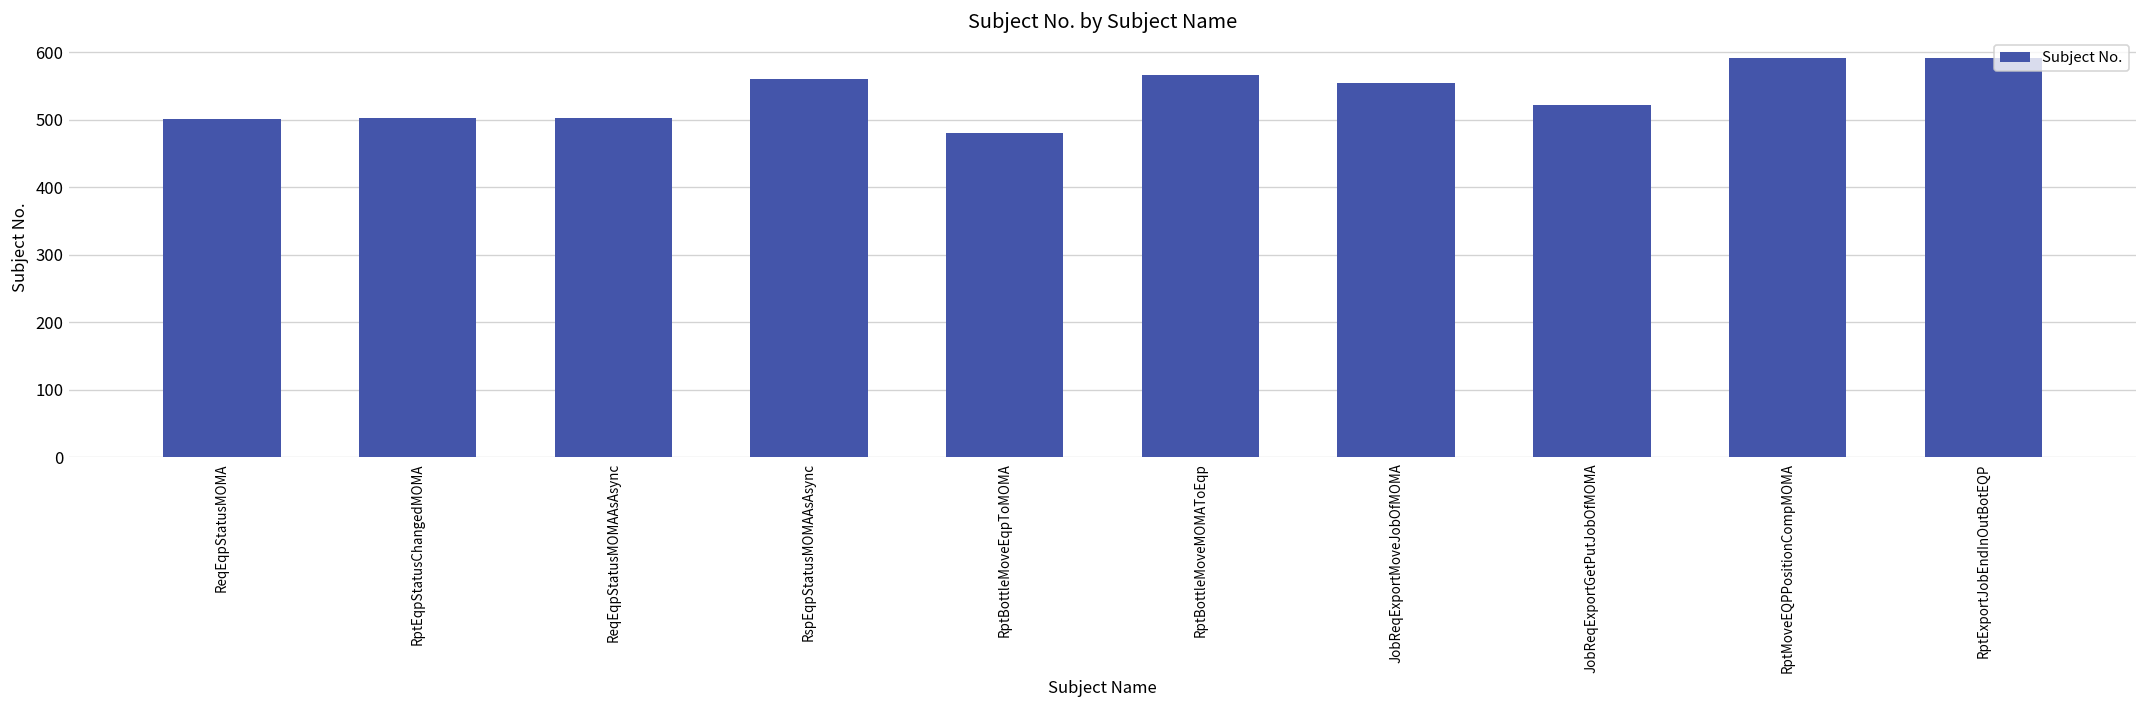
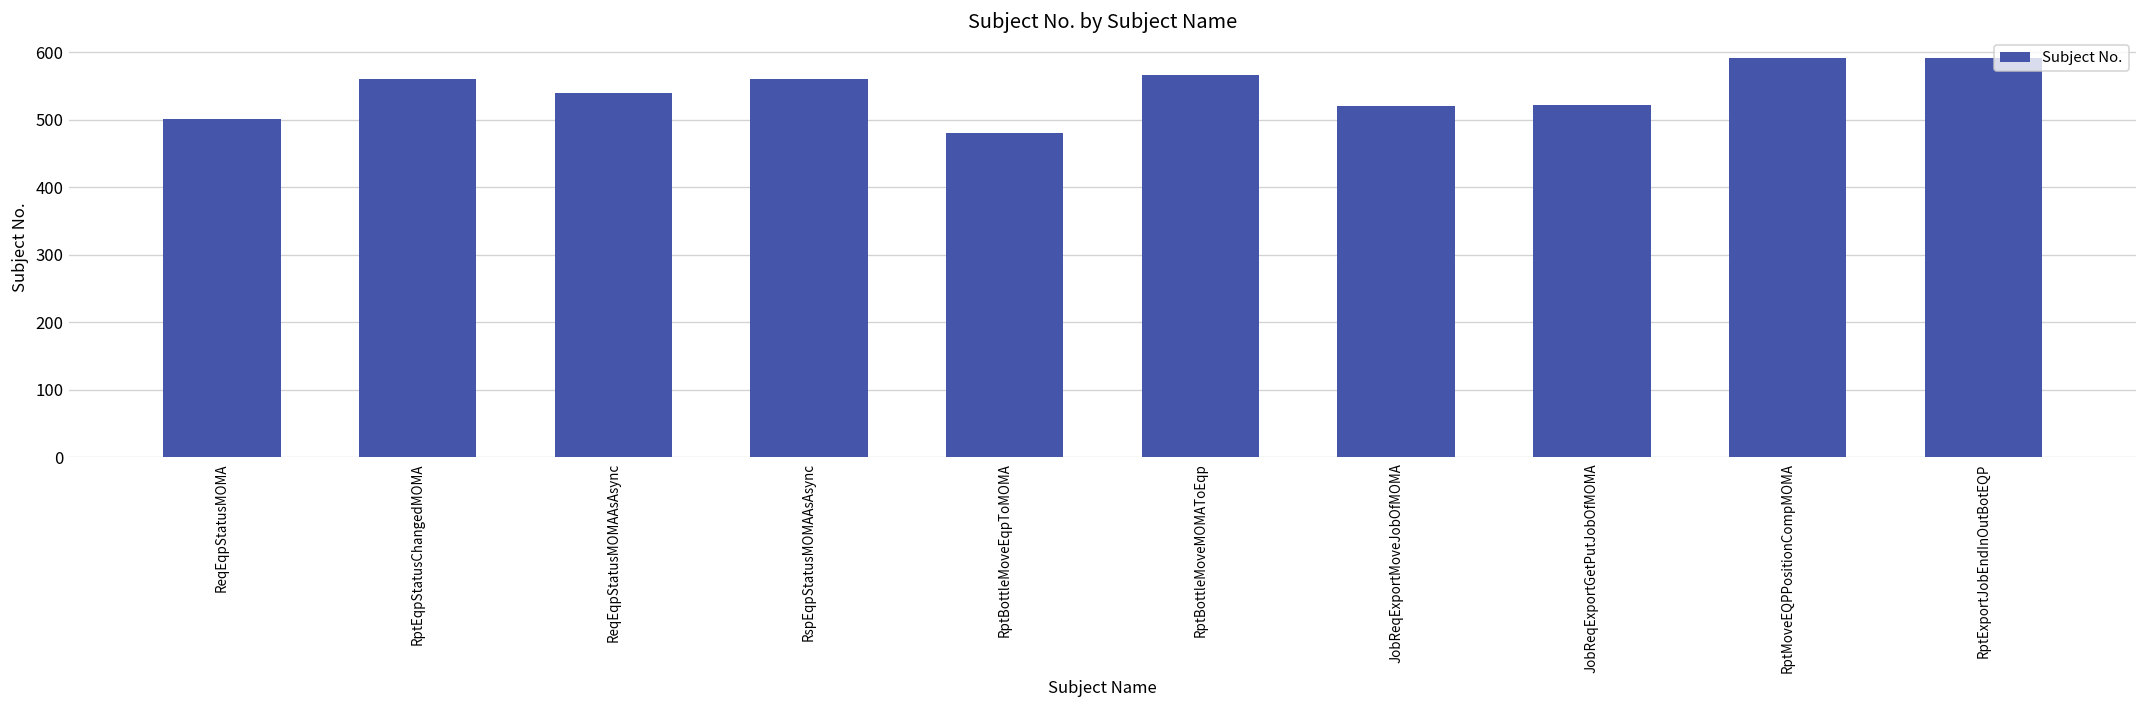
RptEqpStatusChangedMOMA: 500 -> 560
ReqEqpStatusMOMAAsAsync: 500 -> 540
JobReqExportMoveJobOfMOMA: 560 -> 520
